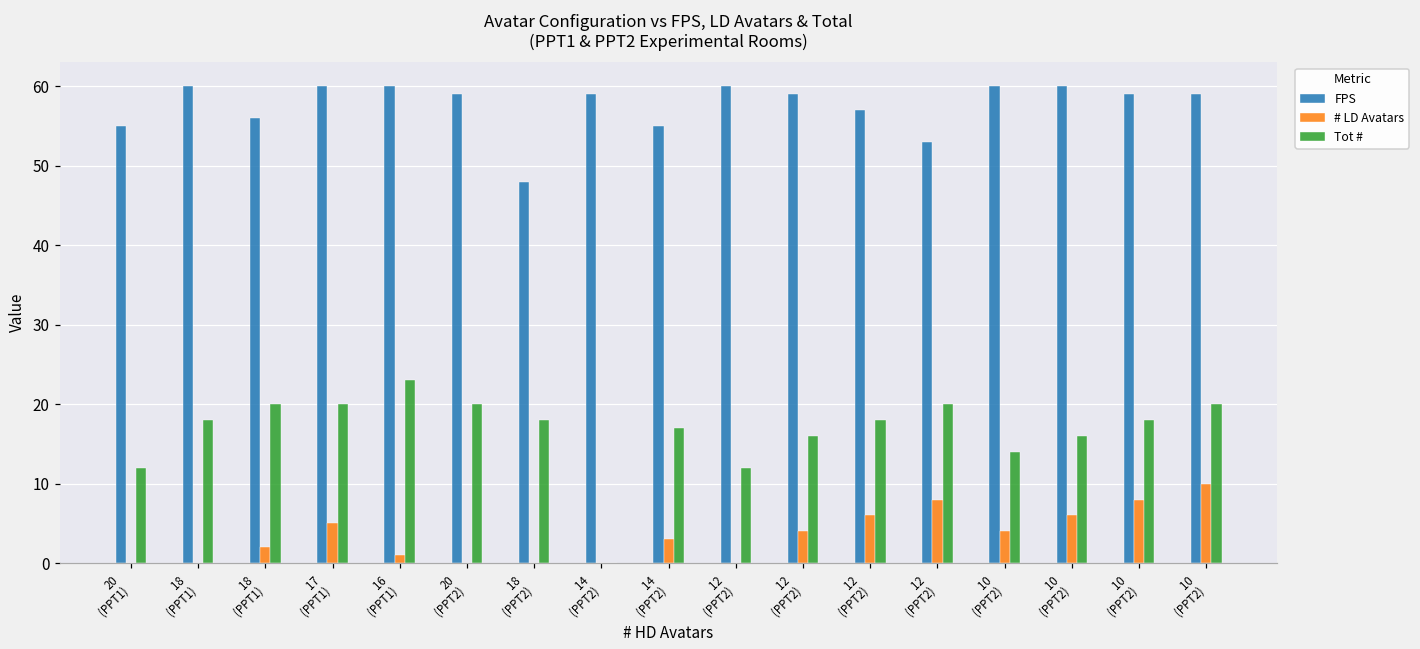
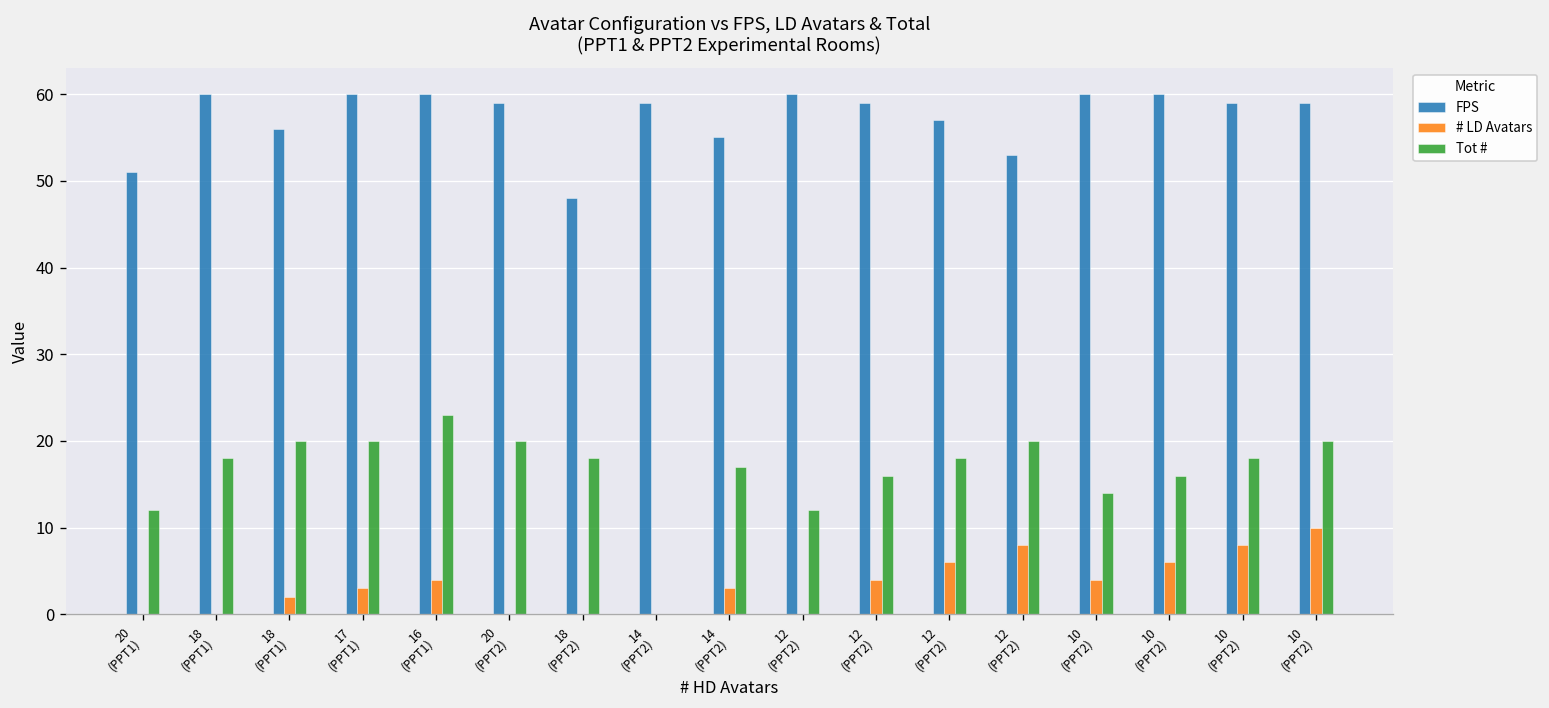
FPS, 20 (PPT1): 55 -> 51
# LD Avatars, 17 (PPT1): 5 -> 3
# LD Avatars, 16 (PPT1): 1 -> 4
